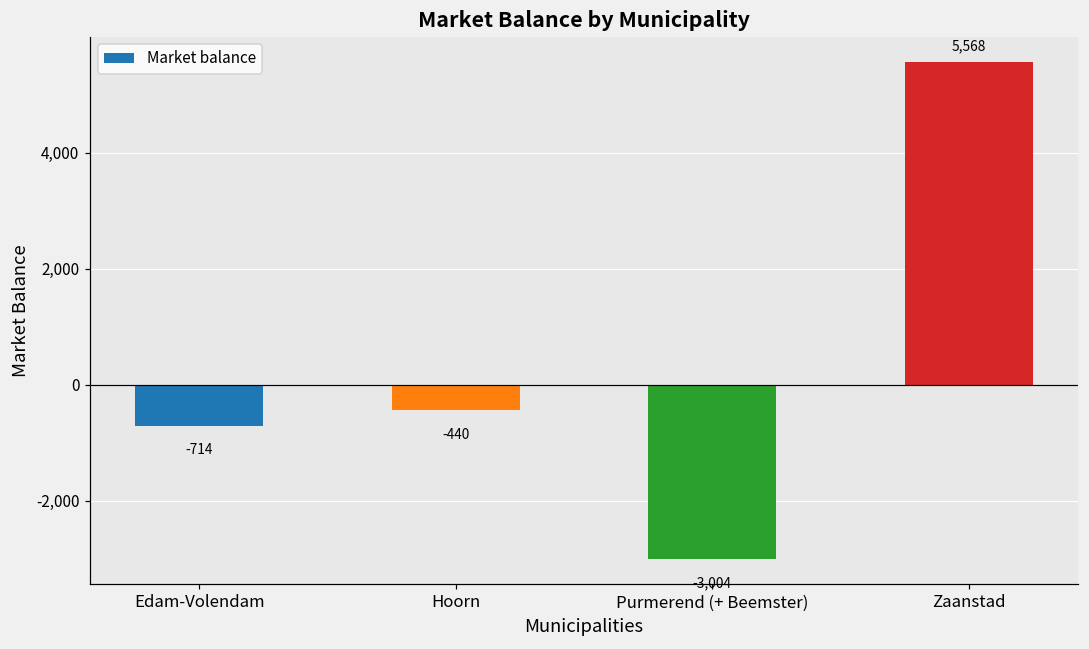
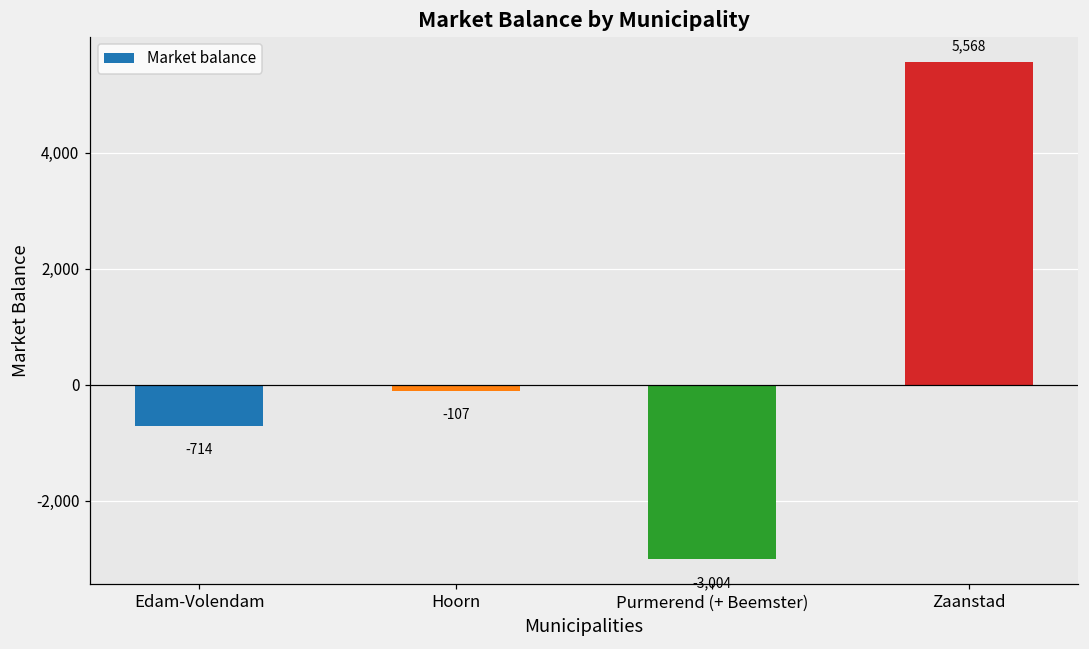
Hoorn: -440 -> -107
